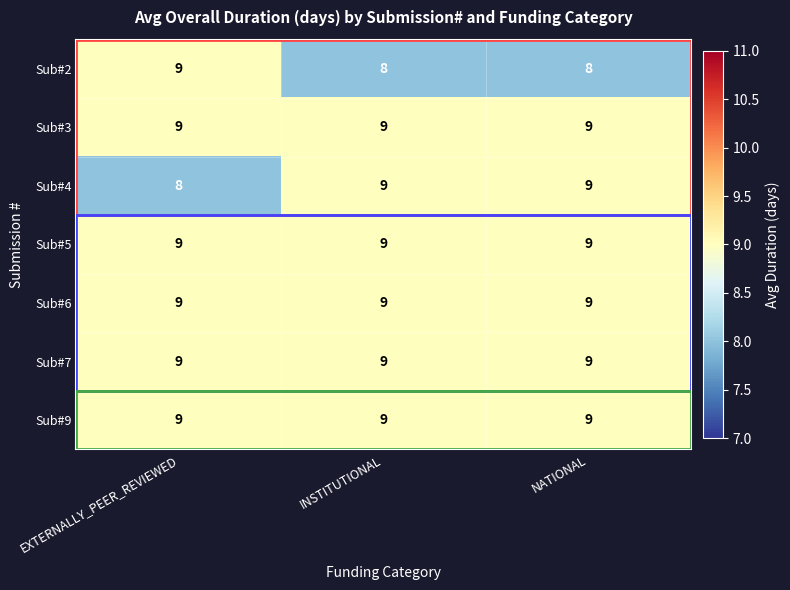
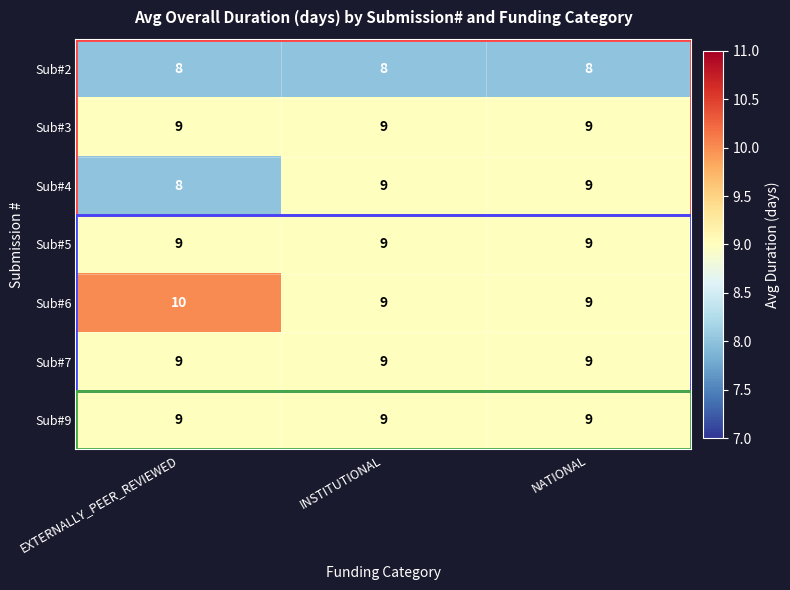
Sub#2, EXTERNALLY_PEER_REVIEWED: 9 -> 8
Sub#6, EXTERNALLY_PEER_REVIEWED: 9 -> 10
